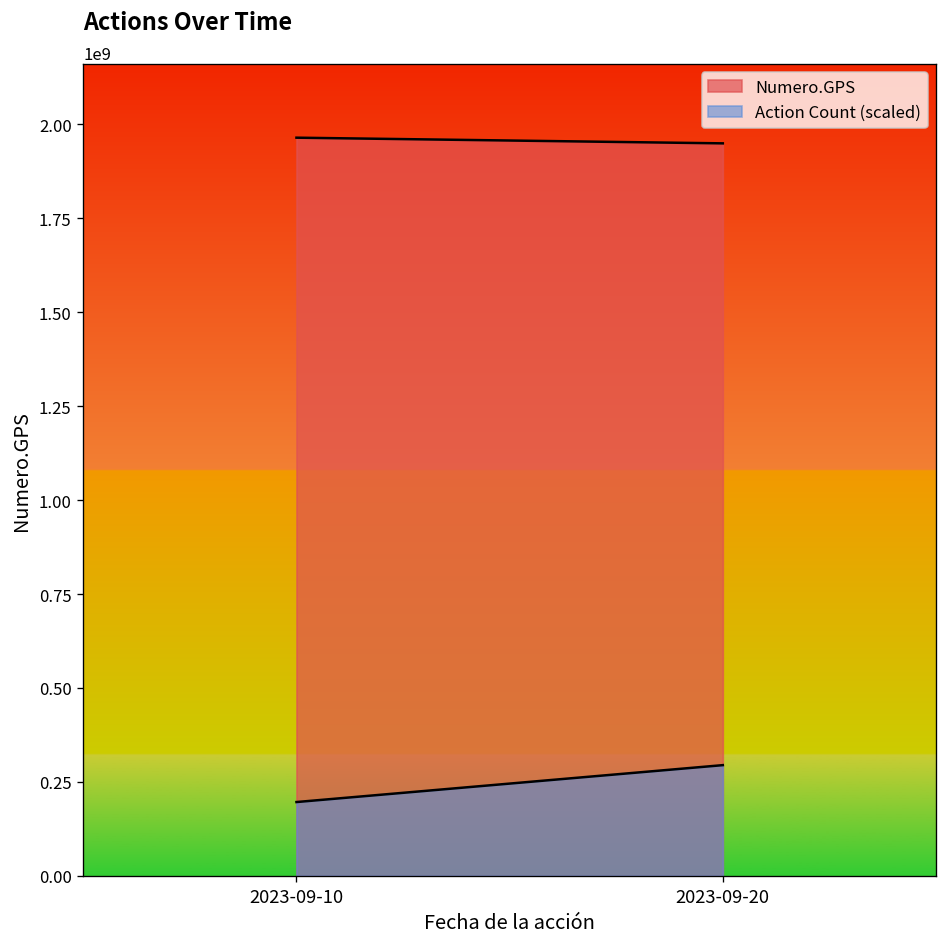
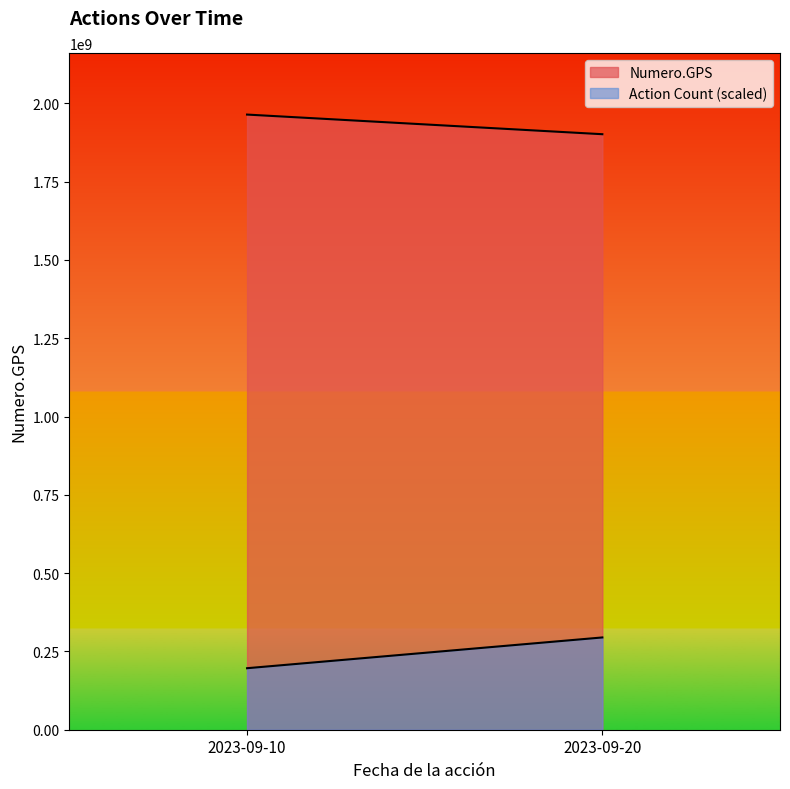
Numero.GPS, 2023-09-20: 1950000000 -> 1900000000
